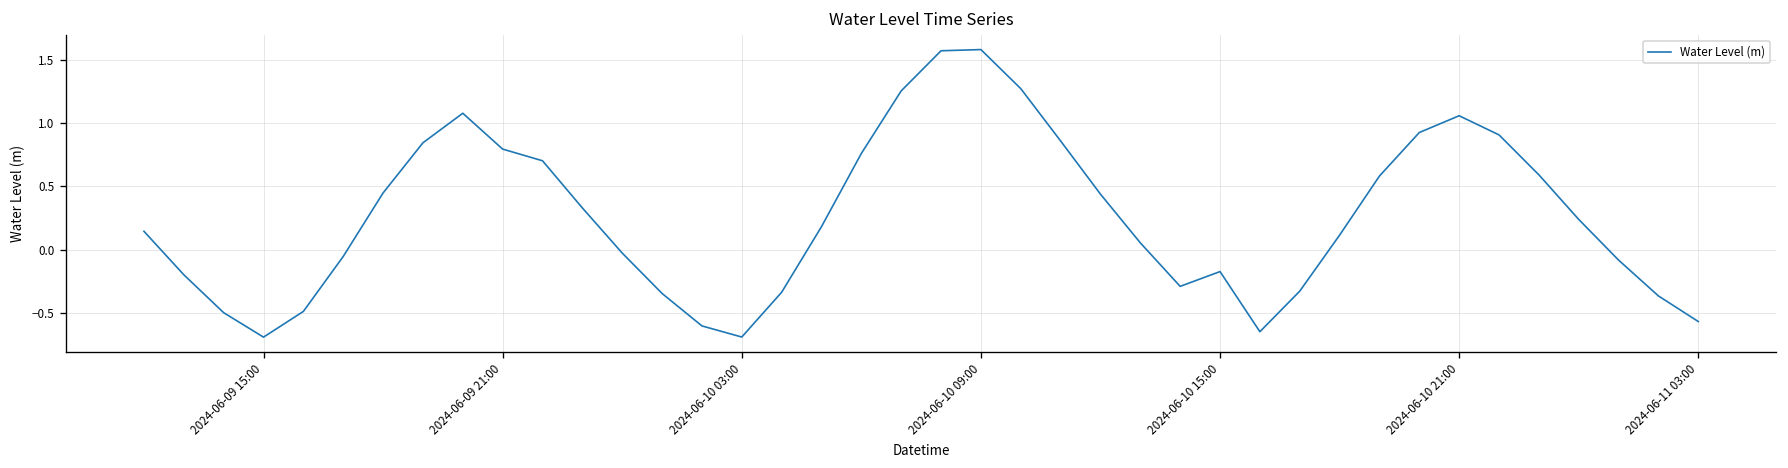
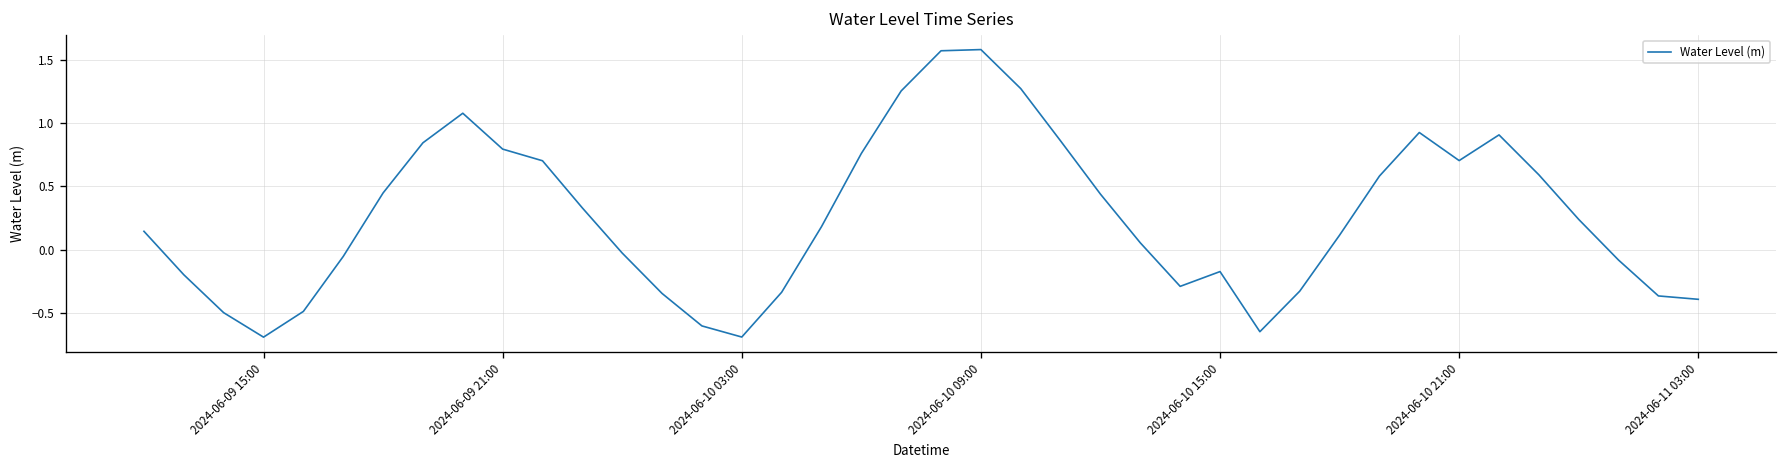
2024-06-10 21:00: 1.06 -> 0.70
2024-06-11 03:00: -0.57 -> -0.39
